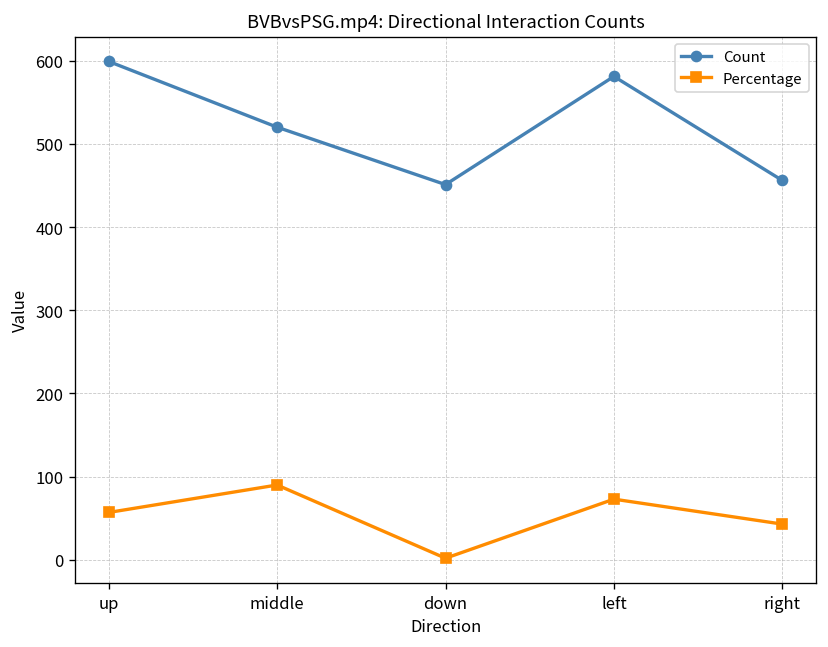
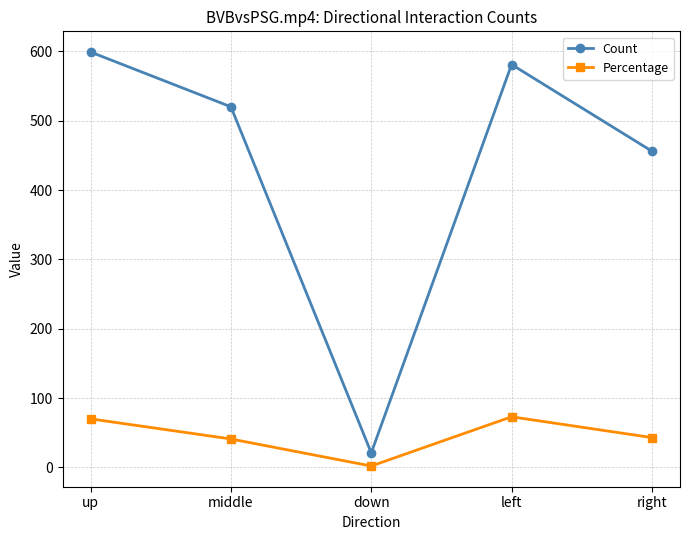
Percentage, up: 60 -> 70
Percentage, middle: 90 -> 40
Count, down: 450 -> 20
